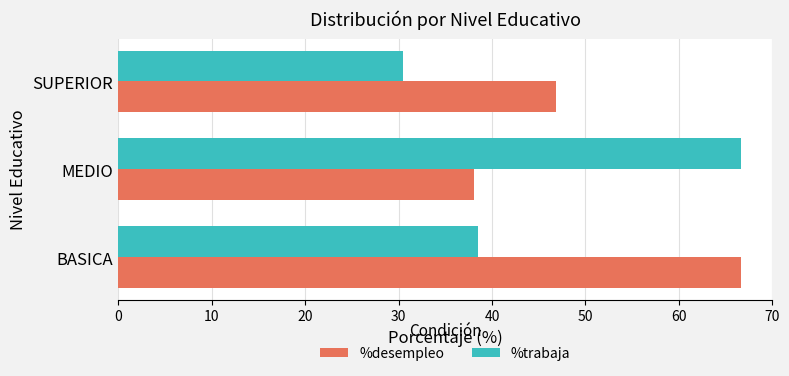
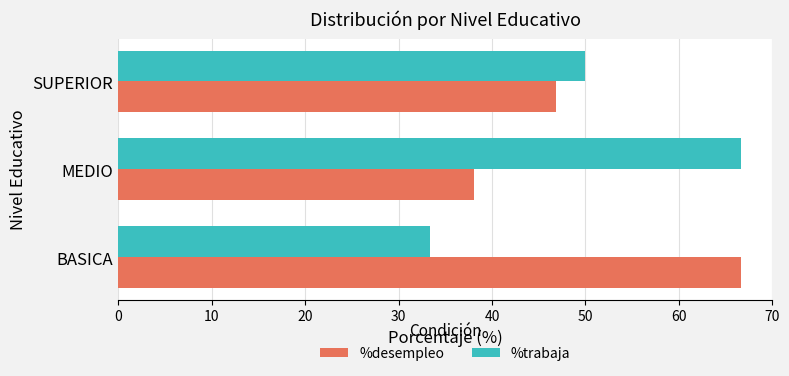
%trabaja, SUPERIOR: 31 -> 50
%trabaja, BASICA: 38 -> 33
